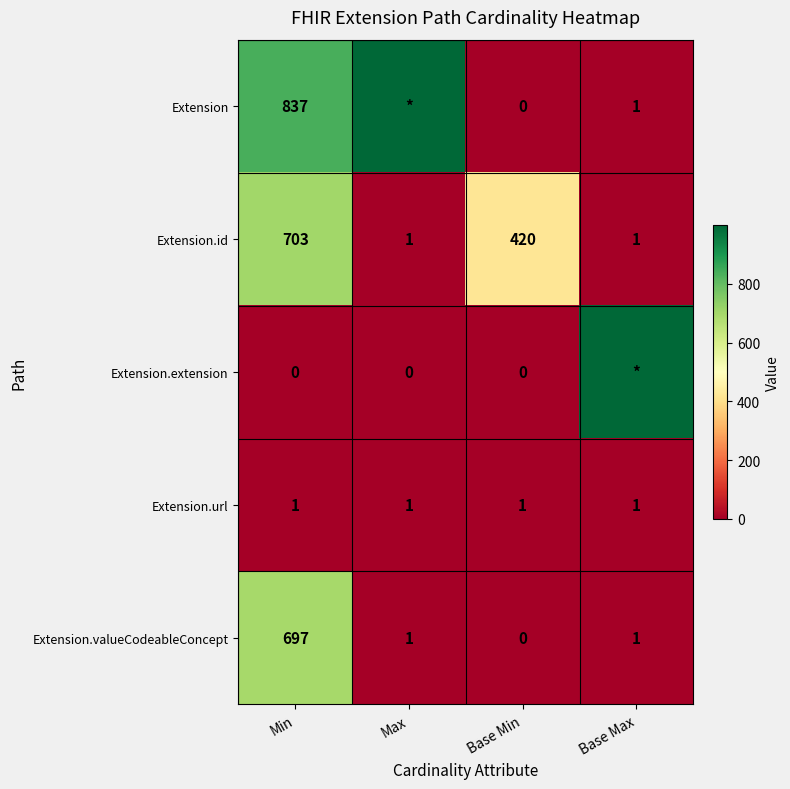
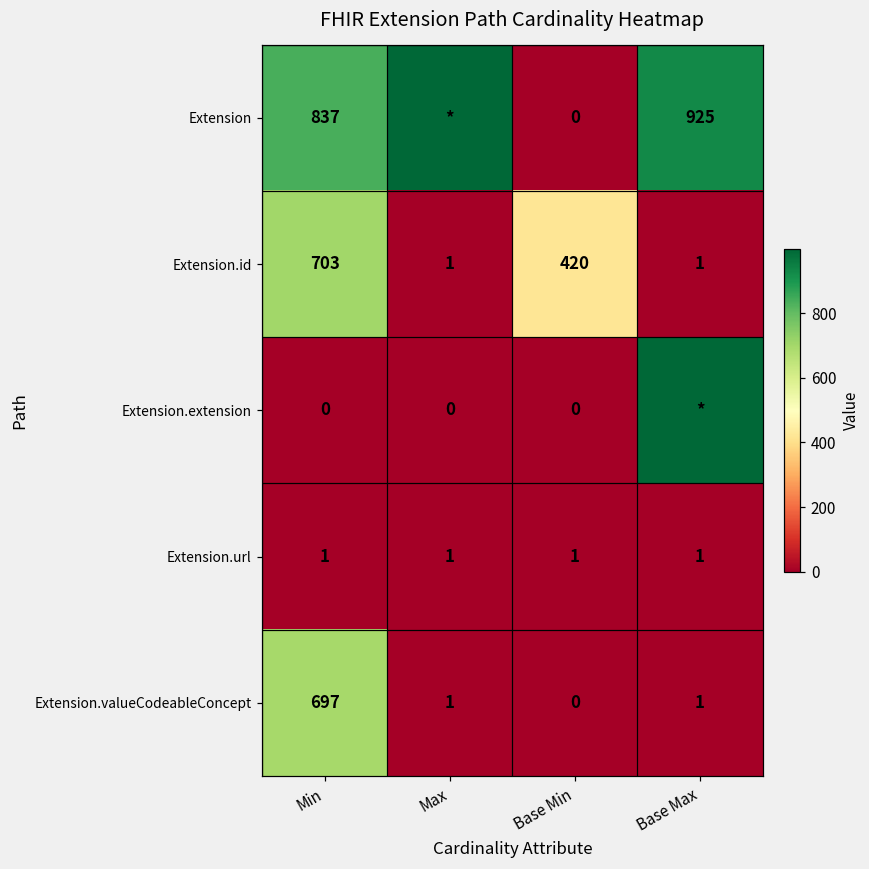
Extension, Base Max: 1 -> 925
